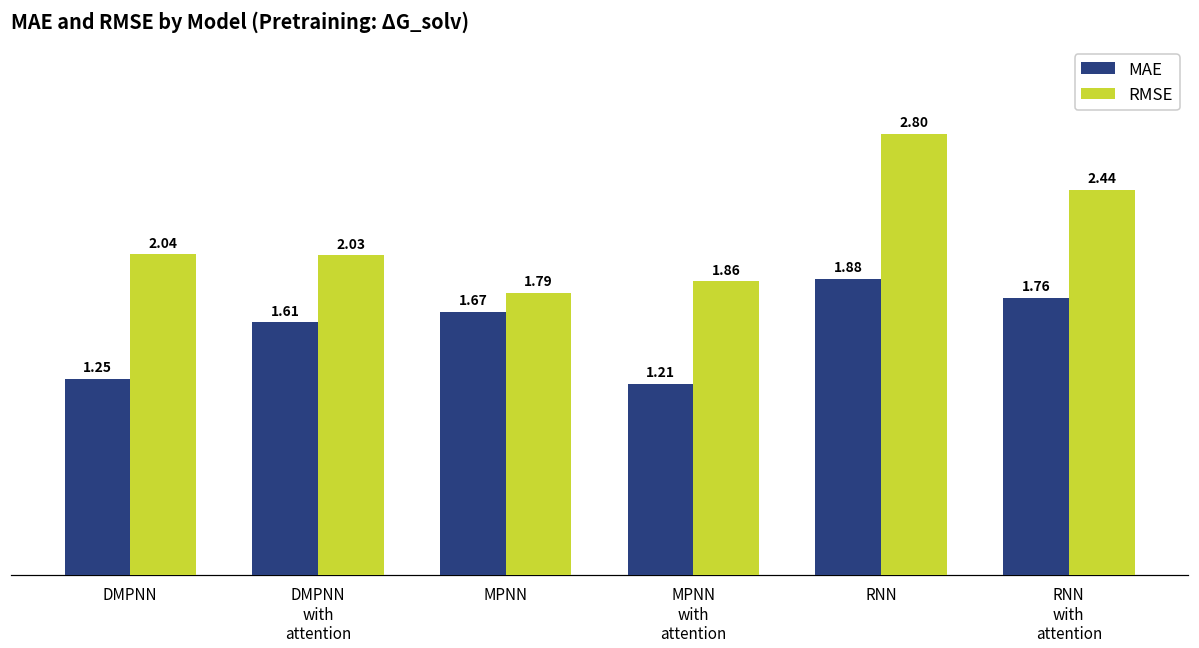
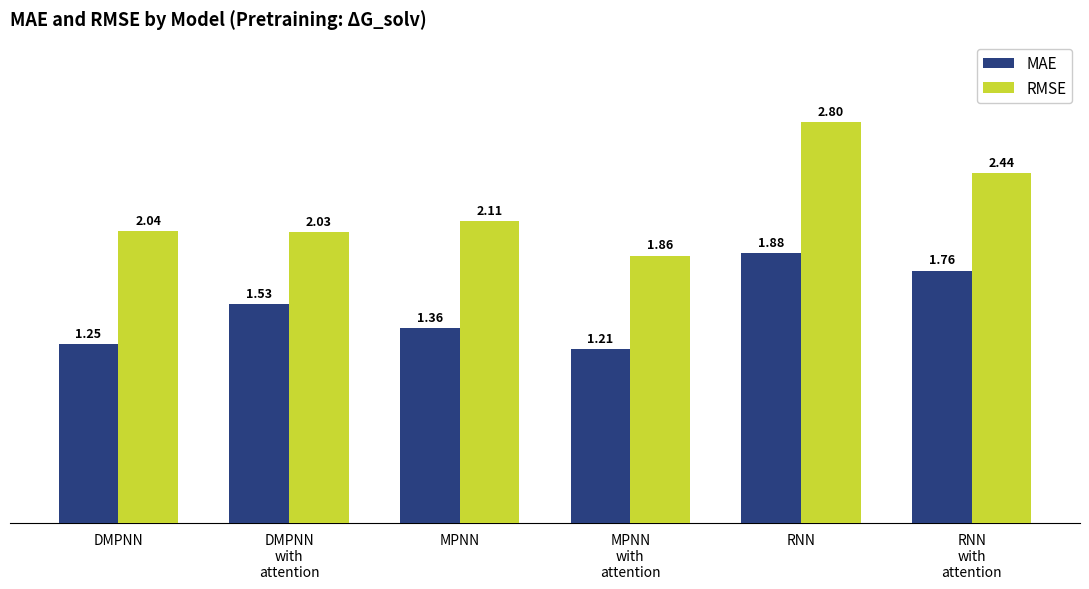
MAE, DMPNN with attention: 1.61 -> 1.53
MAE, MPNN: 1.67 -> 1.36
RMSE, MPNN: 1.79 -> 2.11
